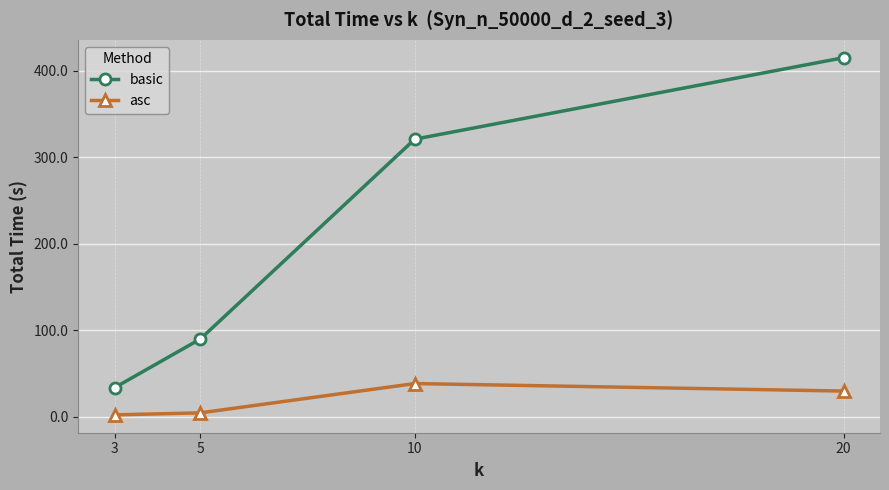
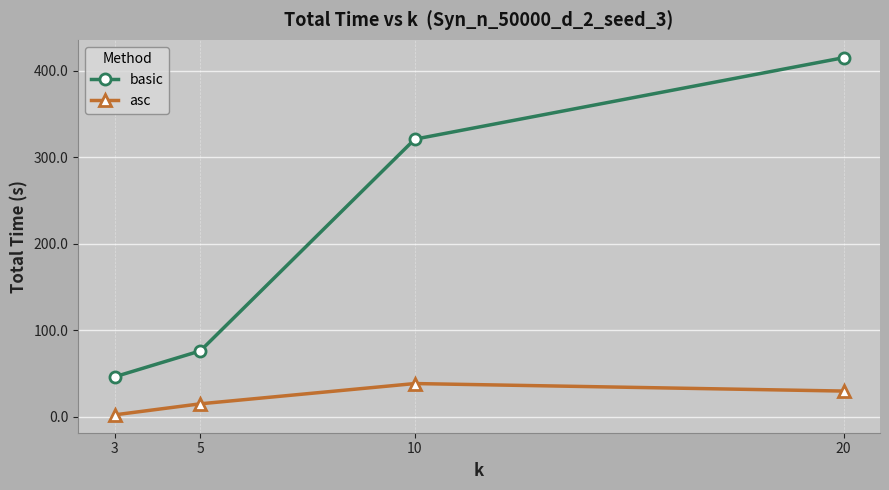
basic, 3: 30 -> 50
basic, 5: 90 -> 80
asc, 5: 0 -> 20
